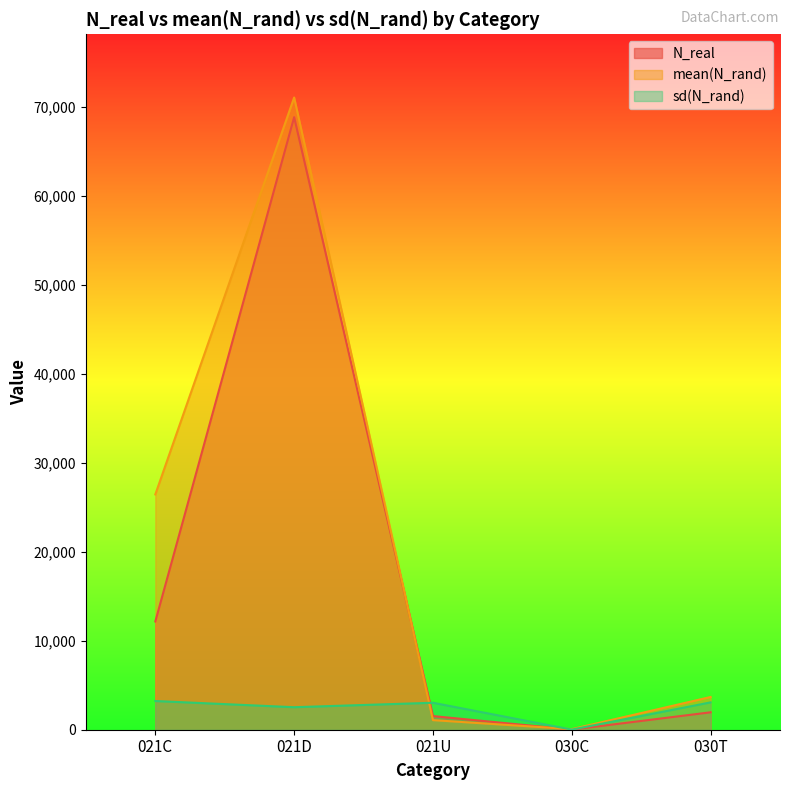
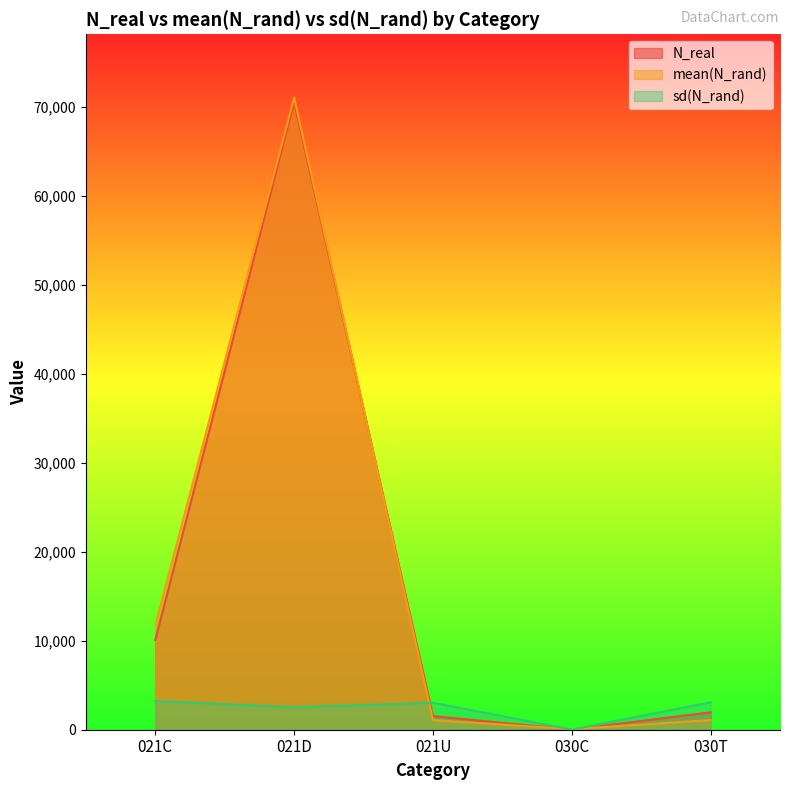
N_real, 021C: 12,000 -> 10,000
mean(N_rand), 021C: 26,000 -> 12,000
N_real, 021D: 69,000 -> 71,000
mean(N_rand), 030T: 4,000 -> 1,000
